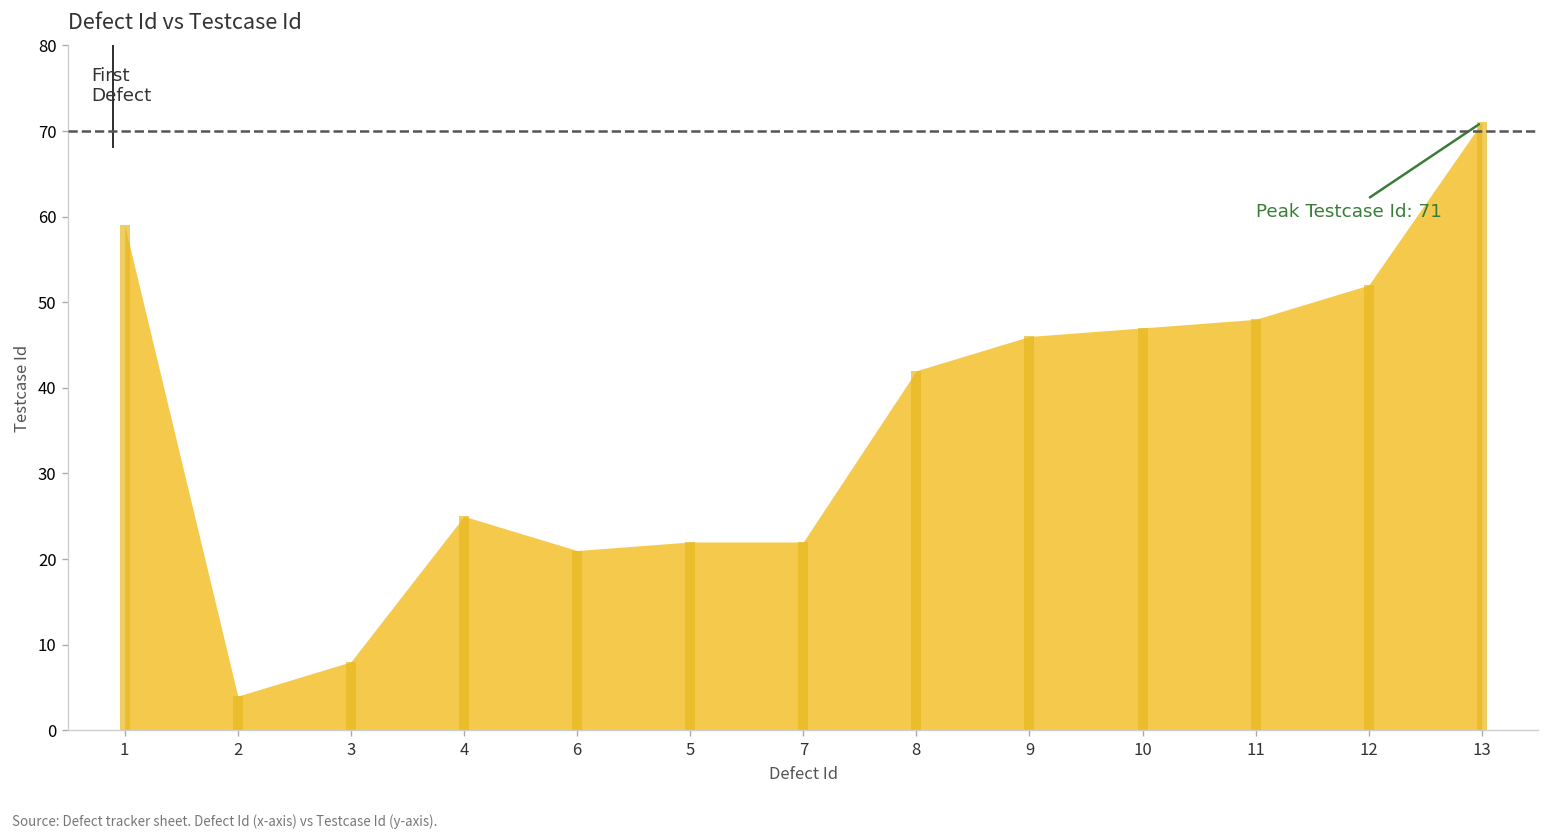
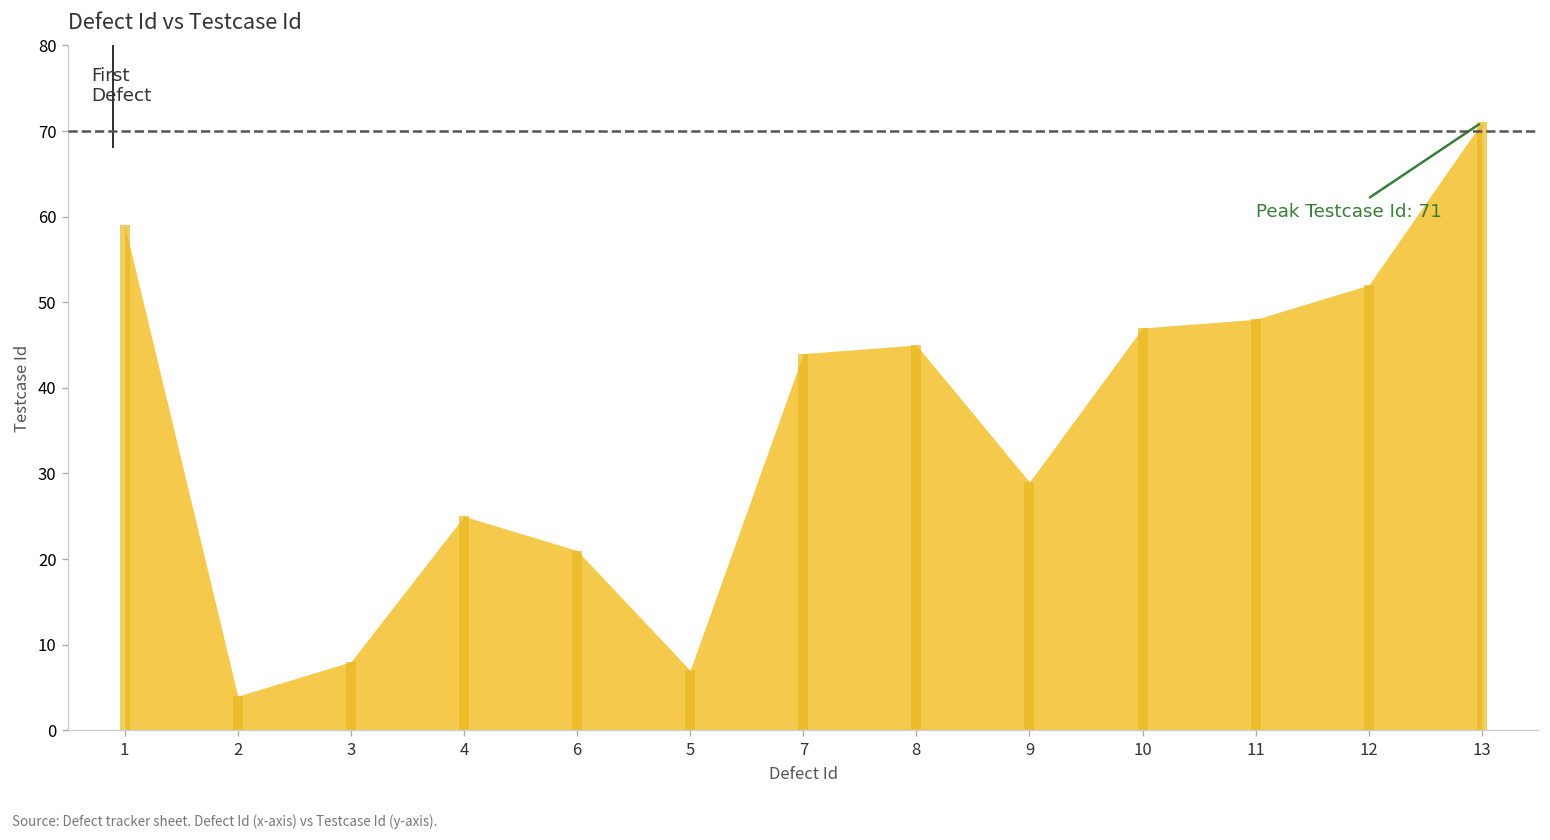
5: 22 -> 7
7: 22 -> 44
8: 42 -> 45
9: 46 -> 29
